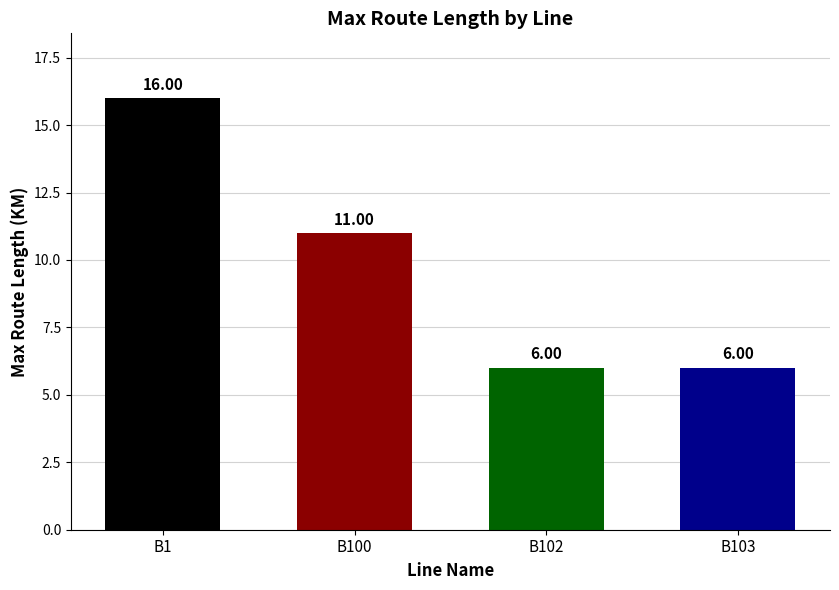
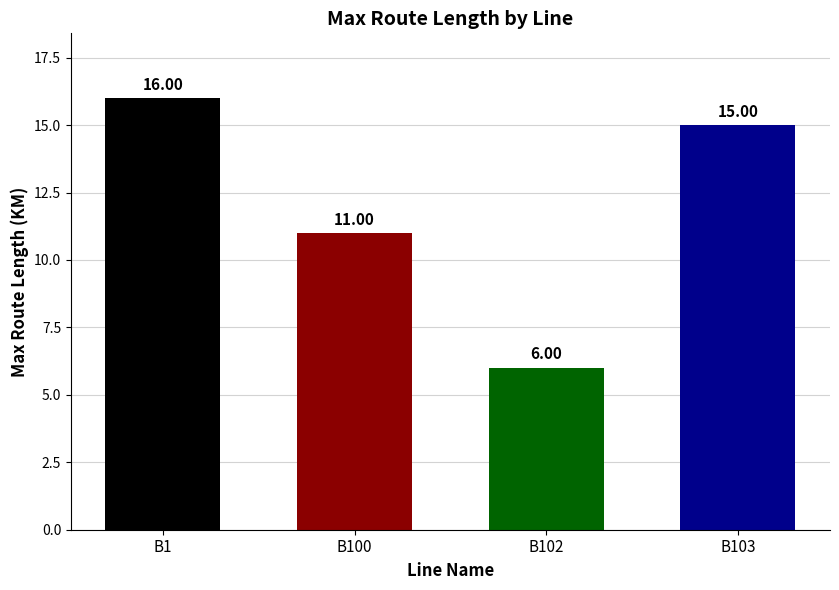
B103: 6.00 -> 15.00
